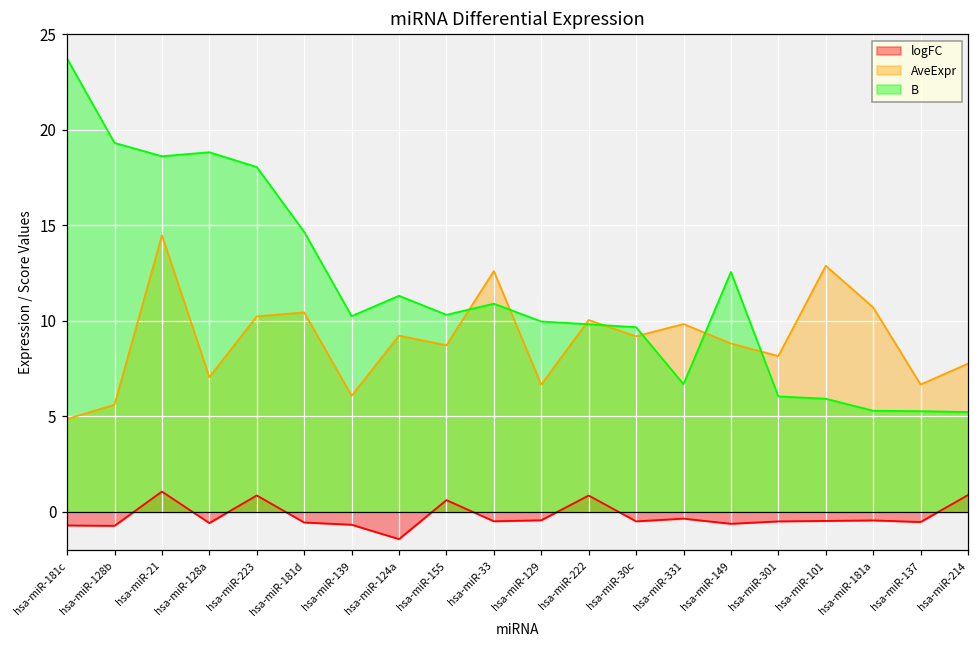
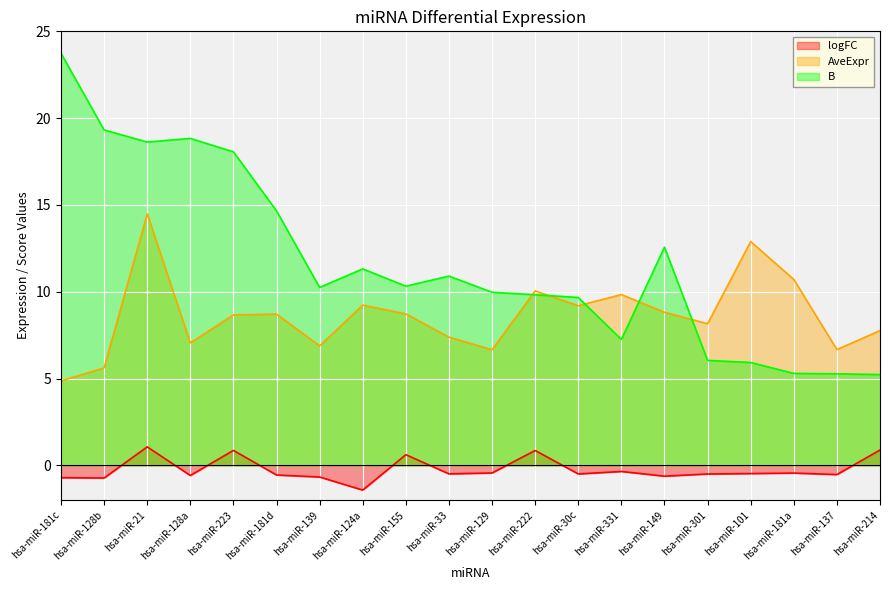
AveExpr, hsa-miR-223: 10.2 -> 8.7
AveExpr, hsa-miR-181d: 10.4 -> 8.7
AveExpr, hsa-miR-139: 6.1 -> 6.9
AveExpr, hsa-miR-33: 12.6 -> 7.4
B, hsa-miR-331: 6.7 -> 7.3
